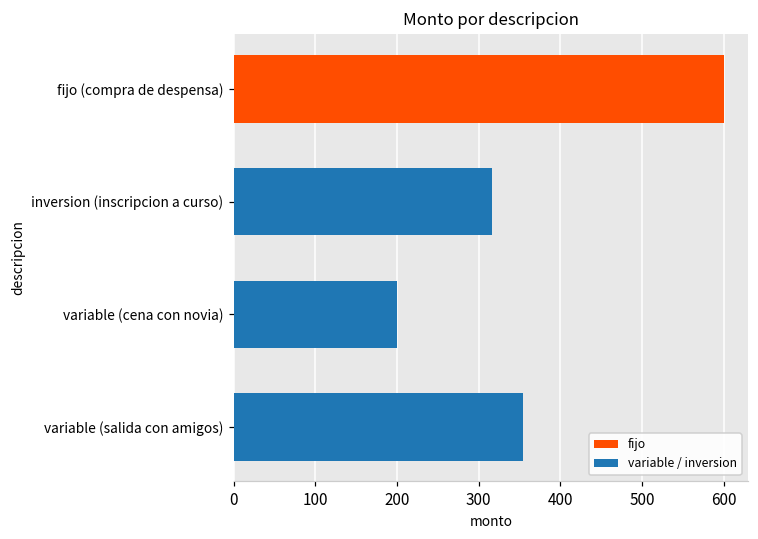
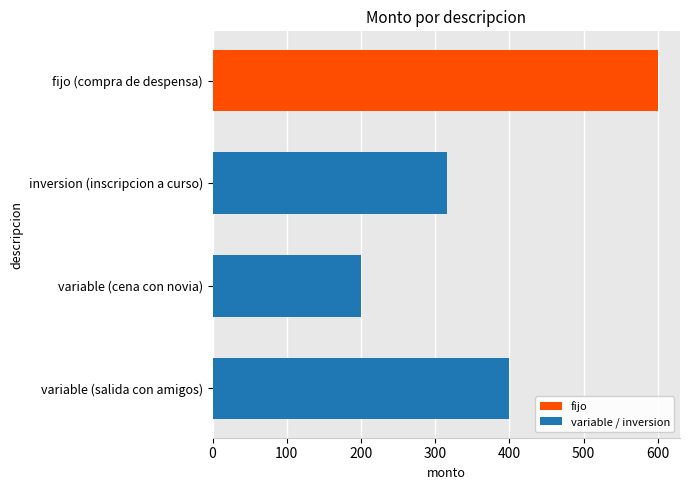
variable (salida con amigos): 350 -> 400
